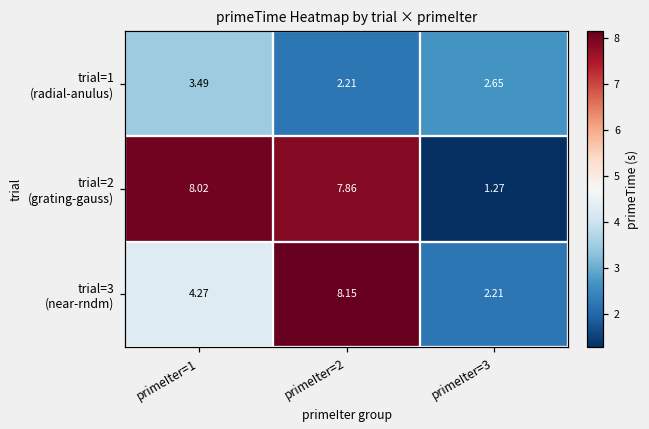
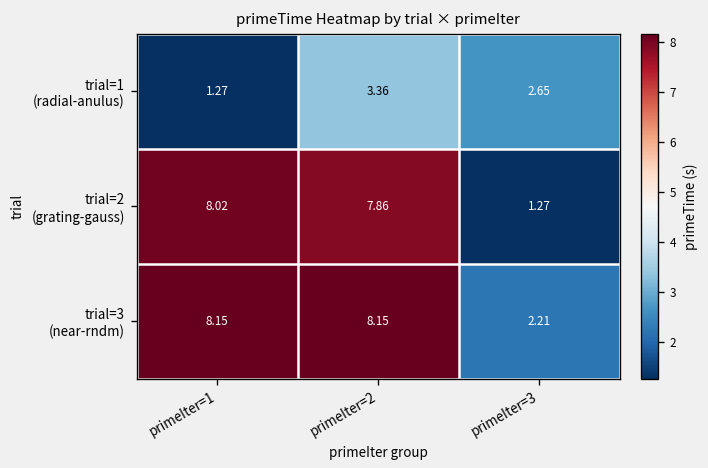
trial=1 (radial-anulus), primeIter=1: 3.49 -> 1.27
trial=1 (radial-anulus), primeIter=2: 2.21 -> 3.36
trial=3 (near-rndm), primeIter=1: 4.27 -> 8.15
